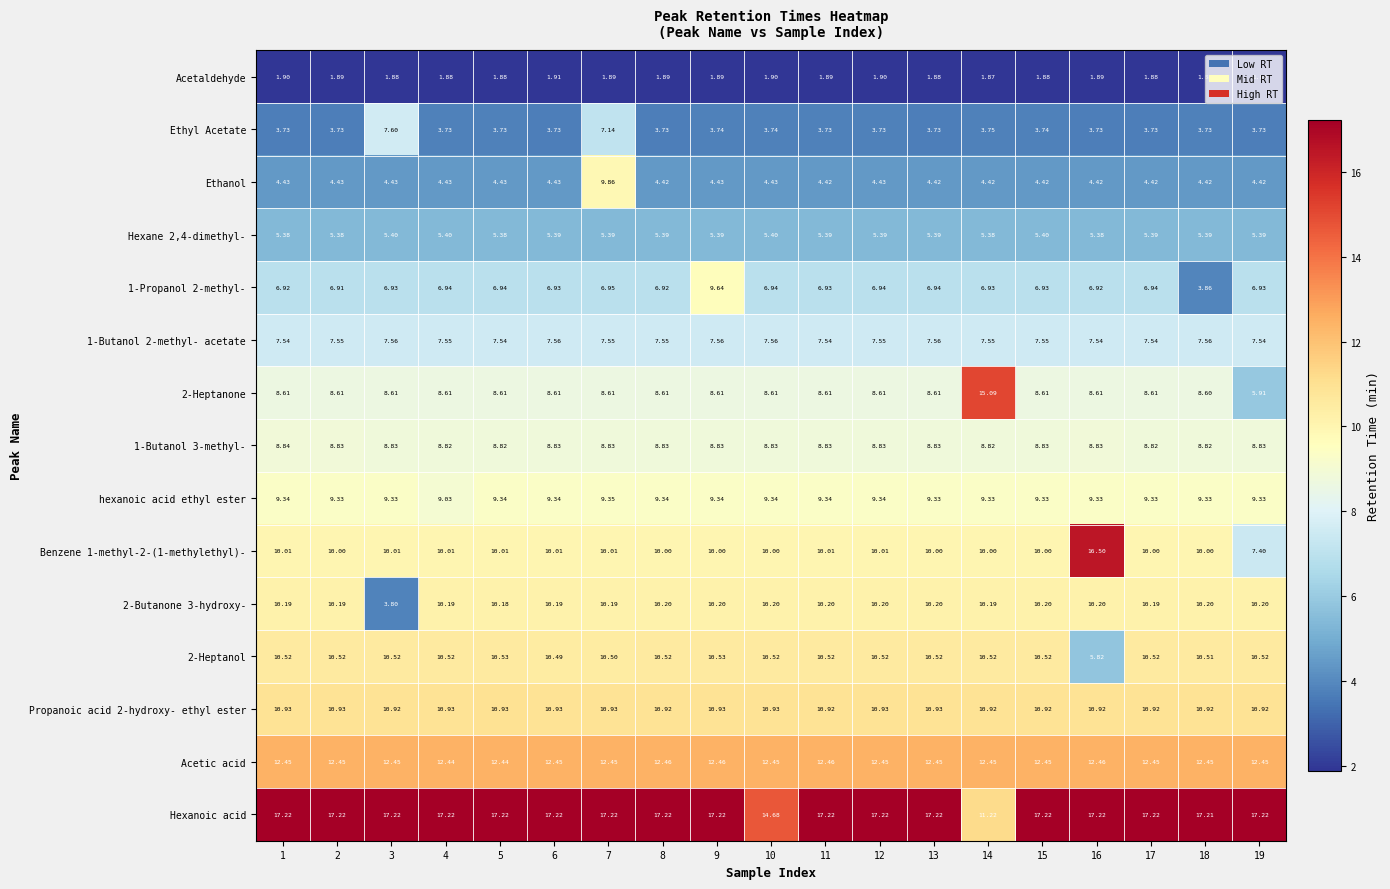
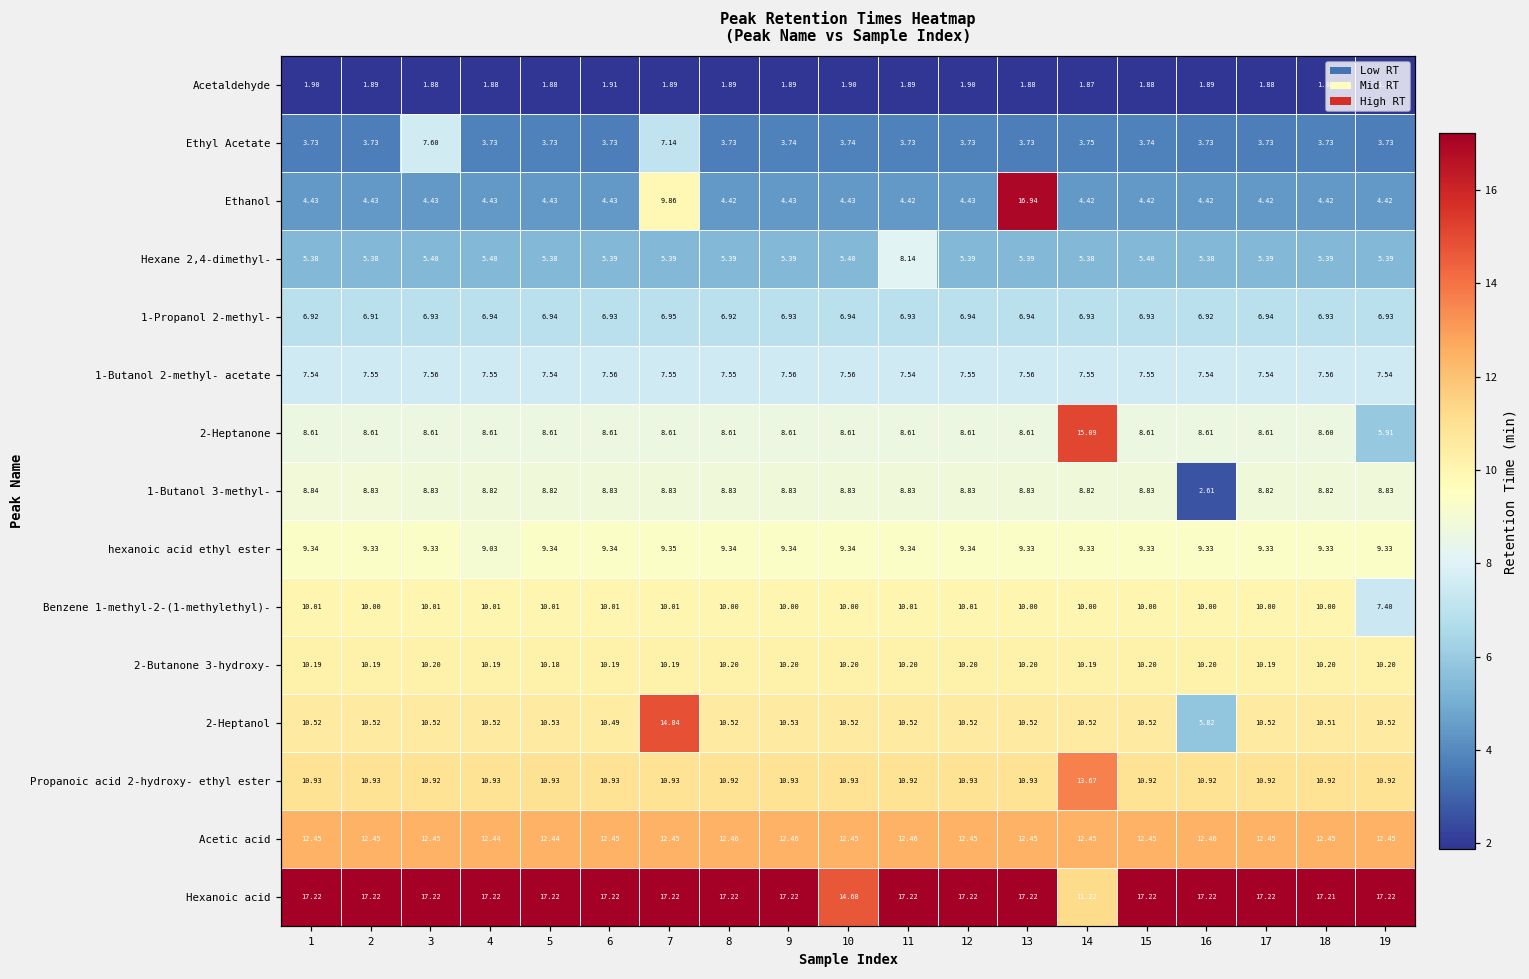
Ethanol, 13: 4.42 -> 16.94
Hexane 2,4-dimethyl-, 11: 5.39 -> 8.14
1-Propanol 2-methyl-, 9: 9.64 -> 6.93
1-Propanol 2-methyl-, 18: 3.86 -> 6.93
1-Butanol 3-methyl-, 16: 8.83 -> 2.61
Benzene 1-methyl-2-(1-methylethyl)-, 16: 16.50 -> 10.00
2-Butanone 3-hydroxy-, 3: 3.80 -> 10.20
2-Heptanol, 7: 10.50 -> 14.84
Propanoic acid 2-hydroxy- ethyl ester, 14: 10.92 -> 13.67
